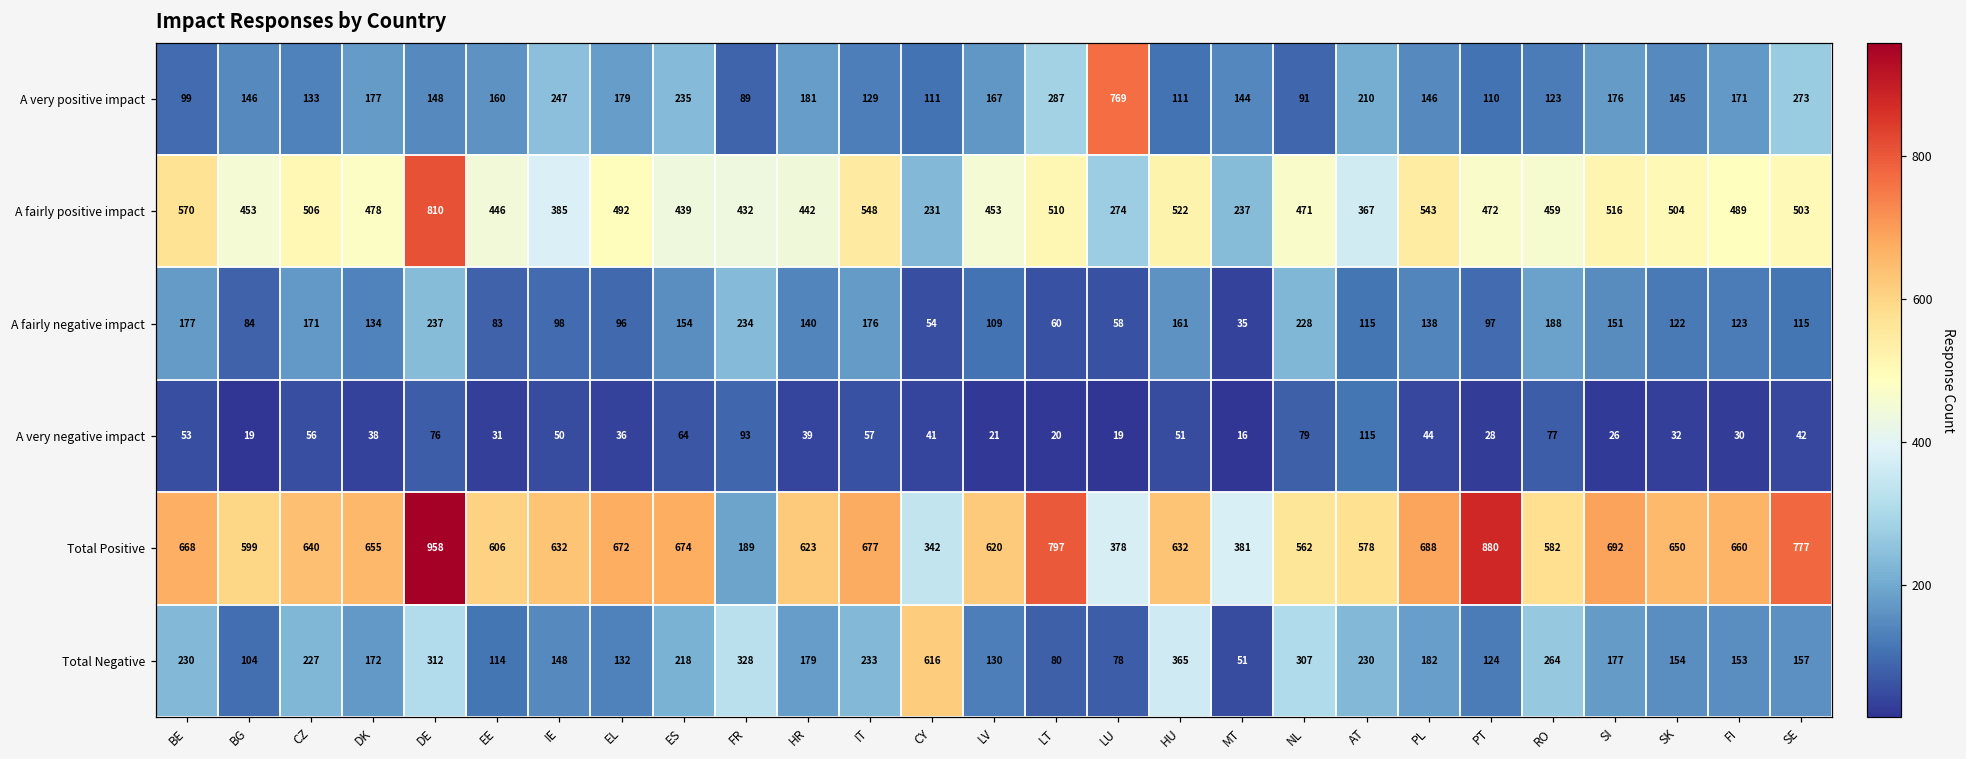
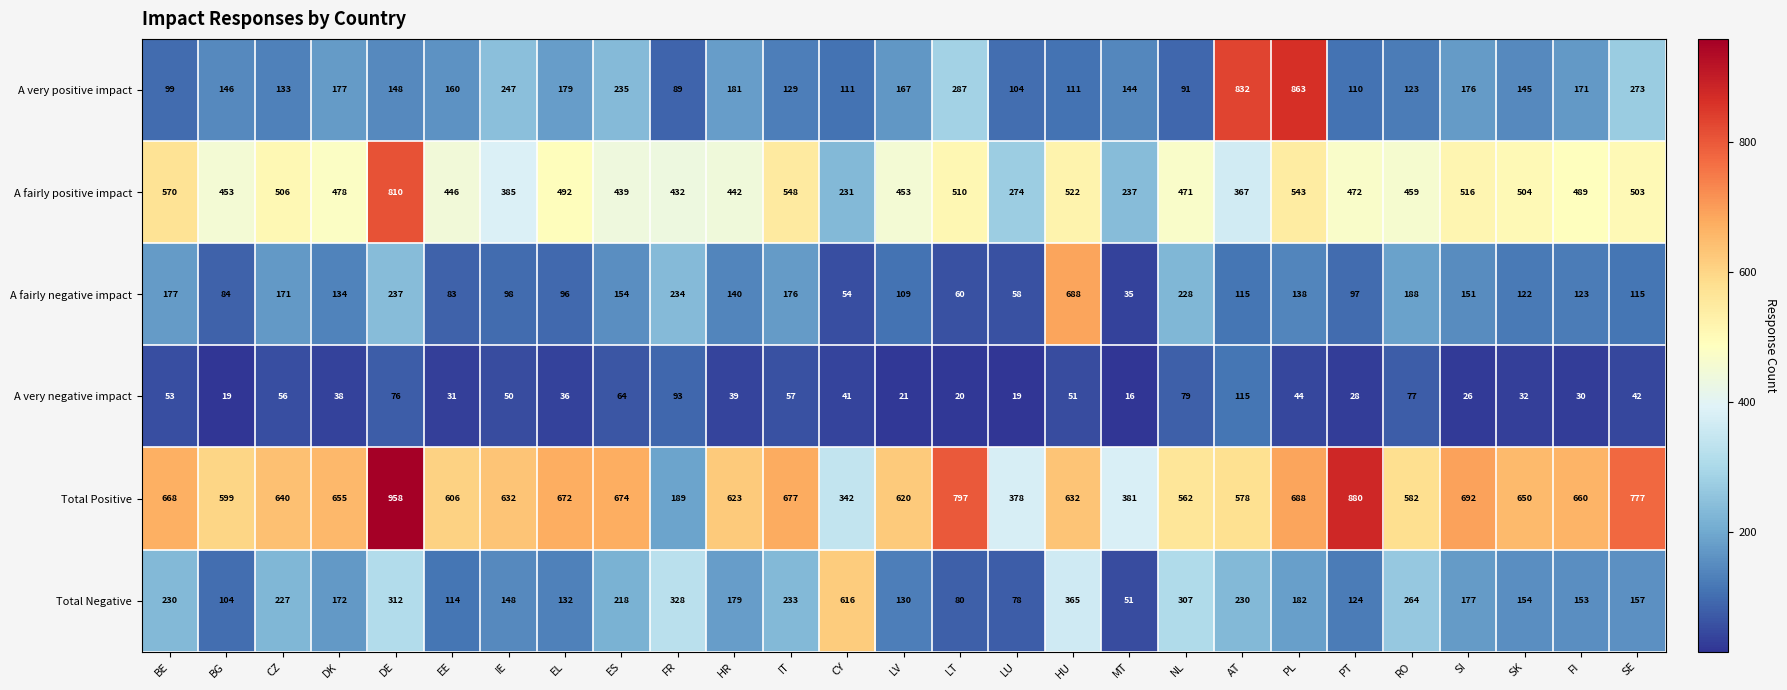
A very positive impact, LU: 769 -> 104
A very positive impact, AT: 210 -> 832
A very positive impact, PL: 146 -> 863
A fairly negative impact, HU: 161 -> 688
